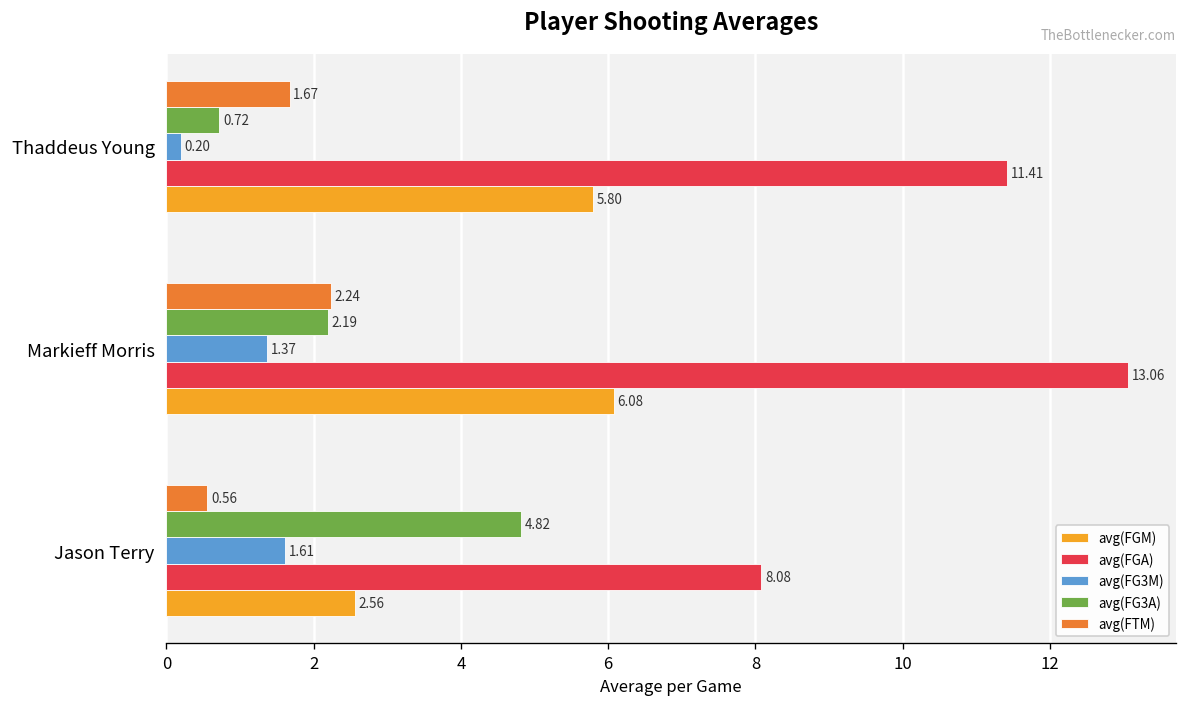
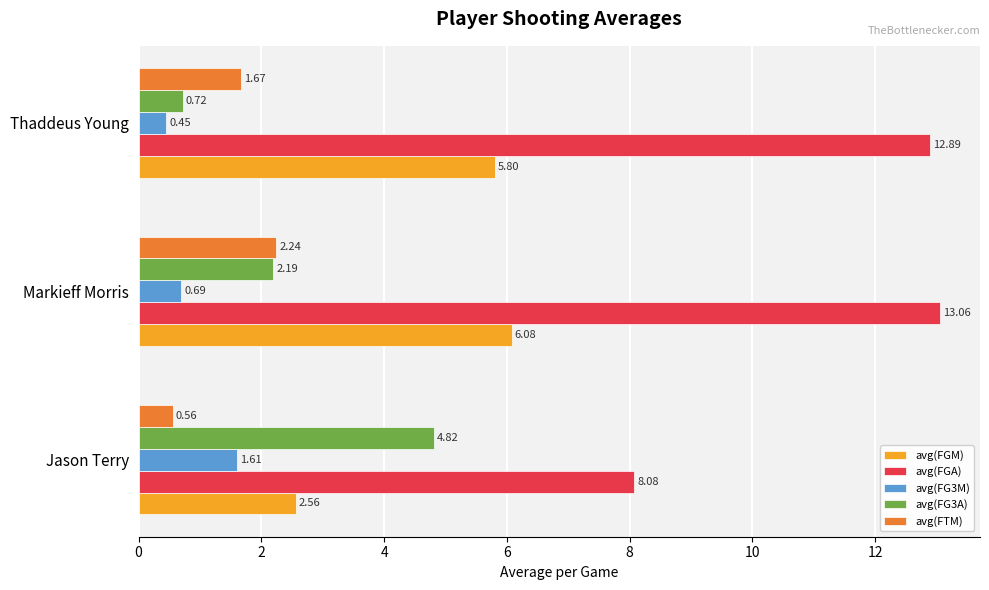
avg(FG3M), Thaddeus Young: 0.20 -> 0.45
avg(FGA), Thaddeus Young: 11.41 -> 12.89
avg(FG3M), Markieff Morris: 1.37 -> 0.69
